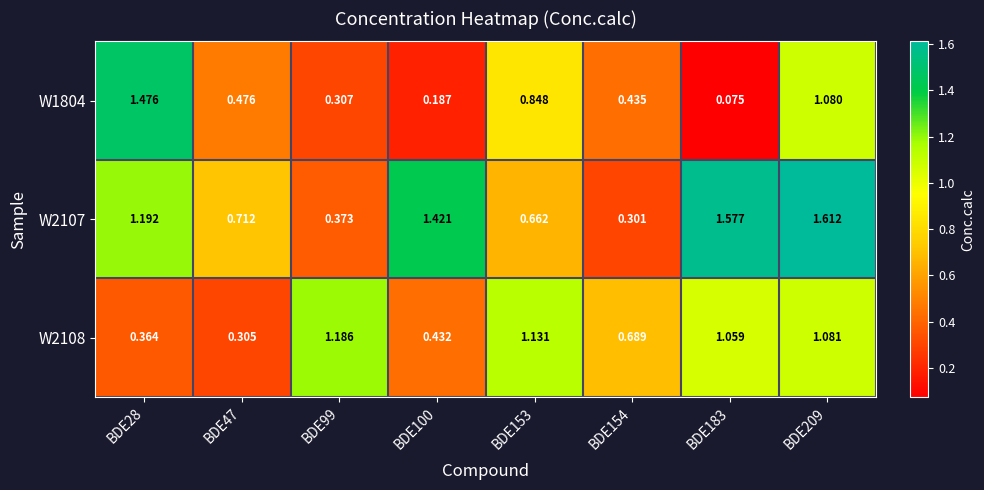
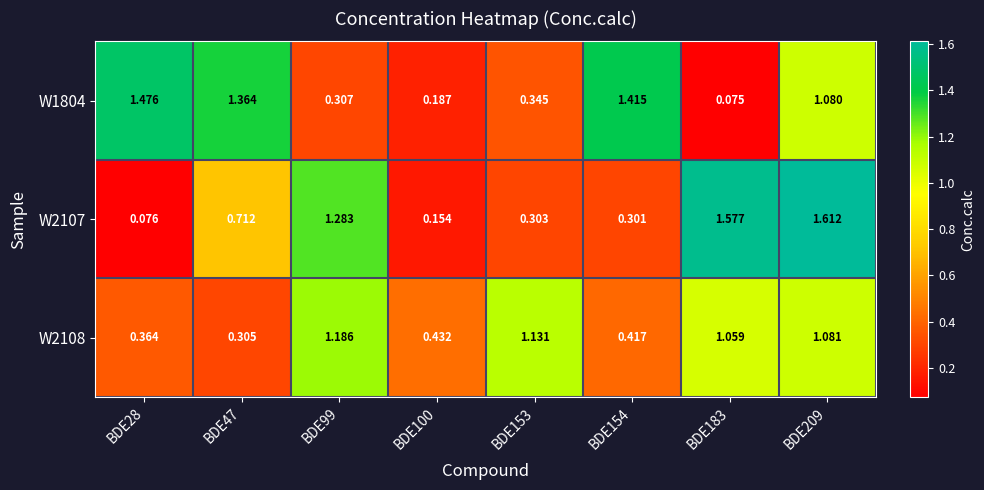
W1804, BDE47: 0.476 -> 1.364
W1804, BDE153: 0.848 -> 0.345
W1804, BDE154: 0.435 -> 1.415
W2107, BDE28: 1.192 -> 0.076
W2107, BDE99: 0.373 -> 1.283
W2107, BDE100: 1.421 -> 0.154
W2107, BDE153: 0.662 -> 0.303
W2108, BDE154: 0.689 -> 0.417
